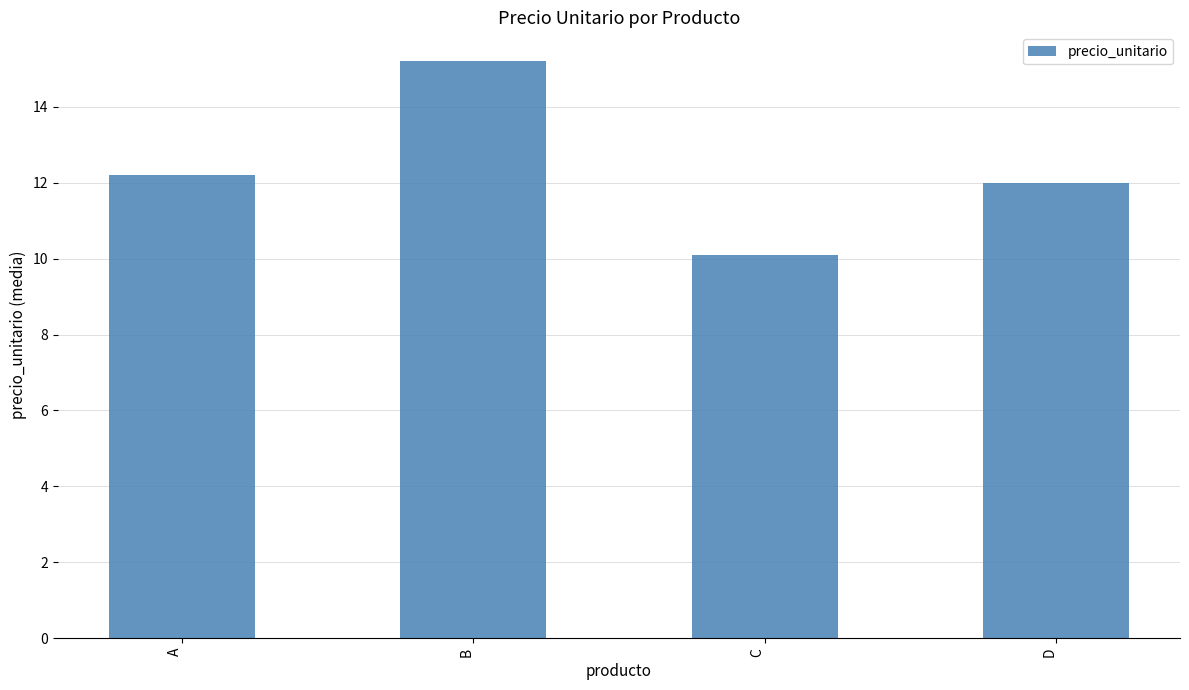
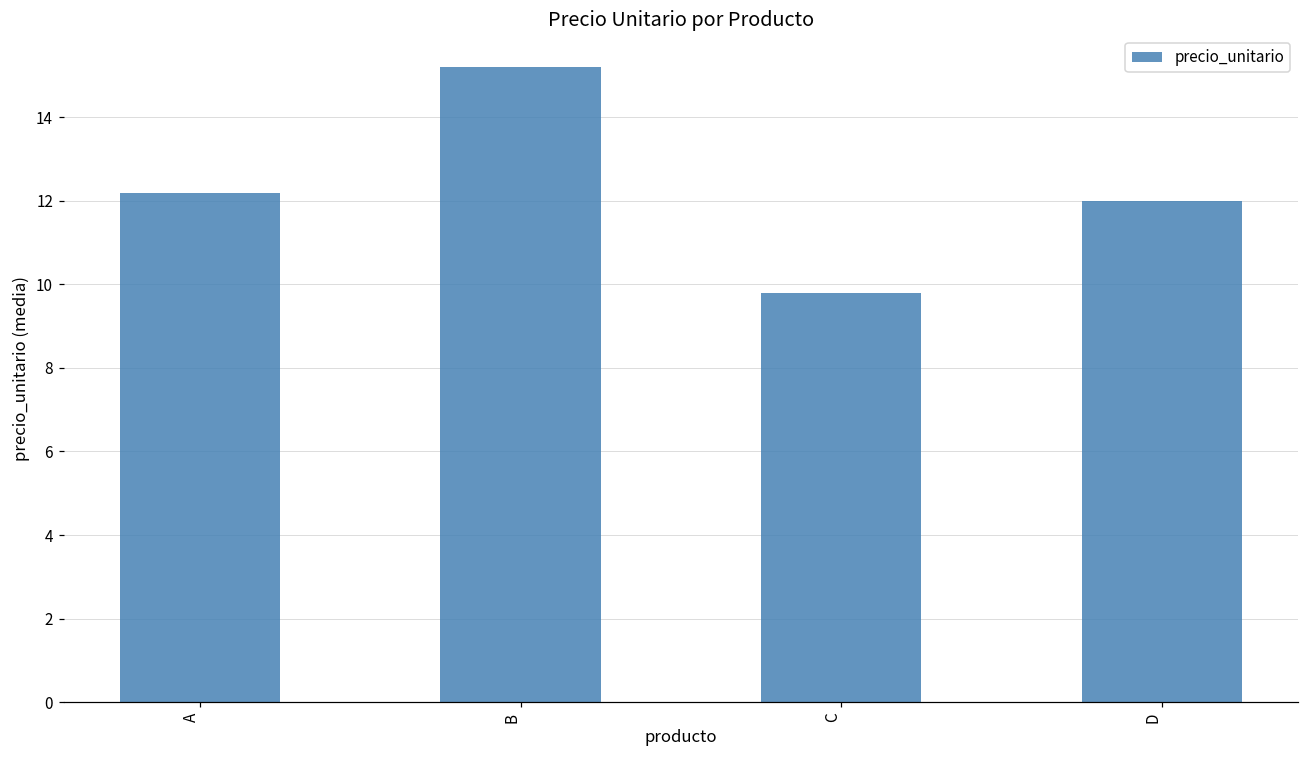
C: 10.1 -> 9.8
